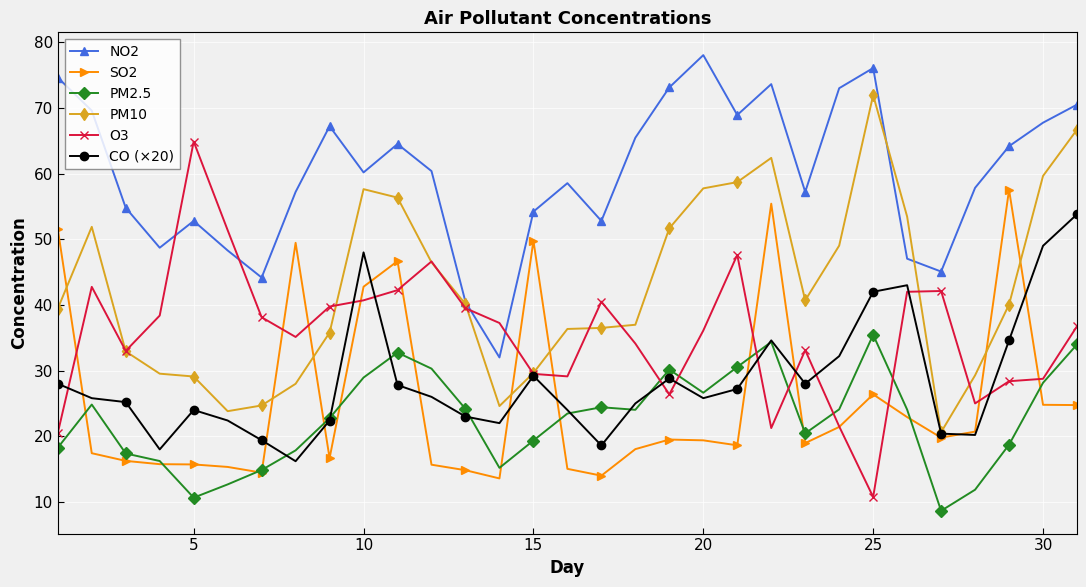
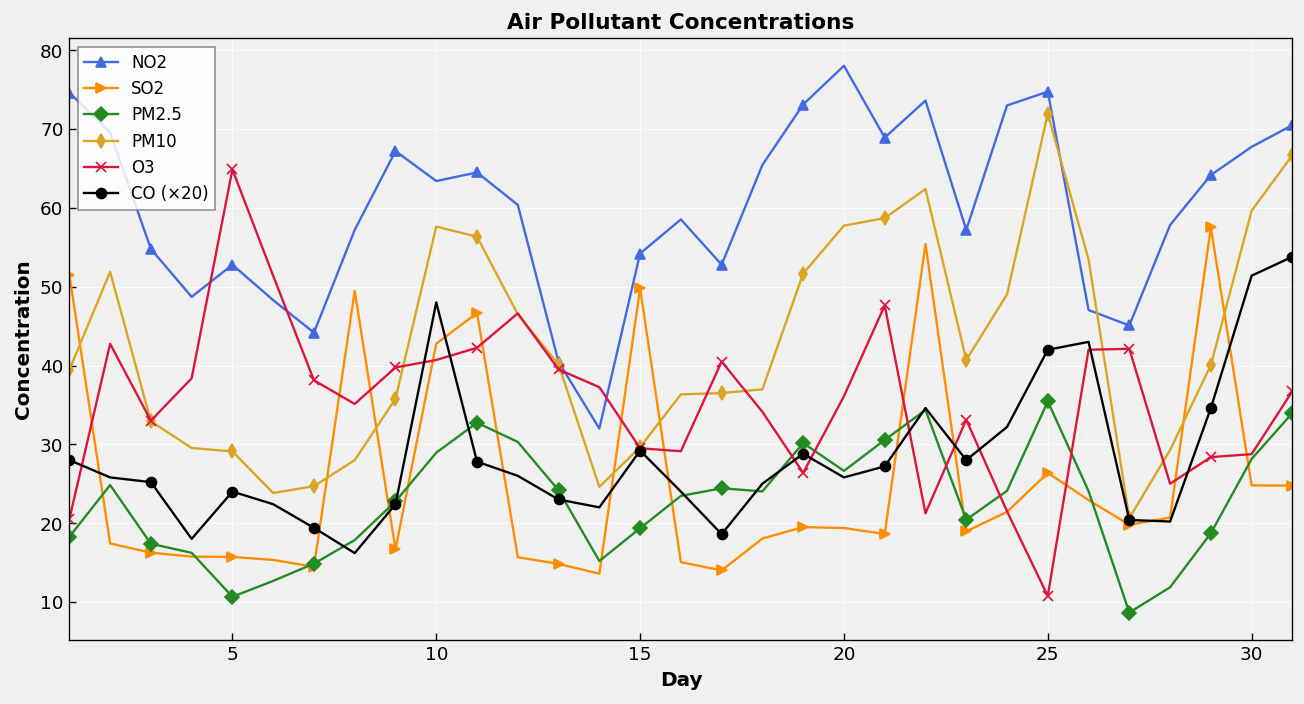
NO2, 10: 60 -> 63
NO2, 25: 76 -> 75
CO (×20), 30: 49 -> 51
